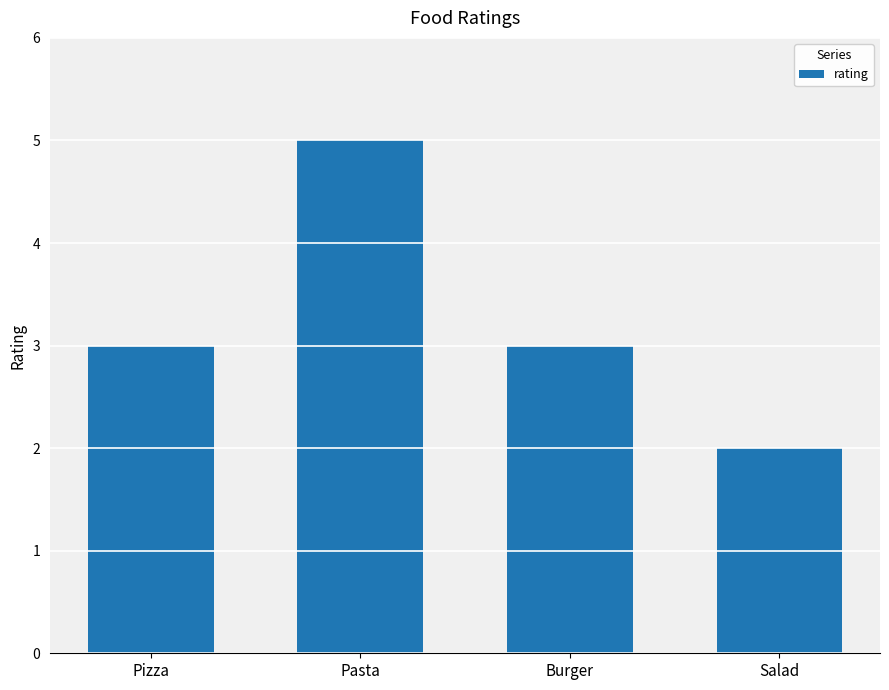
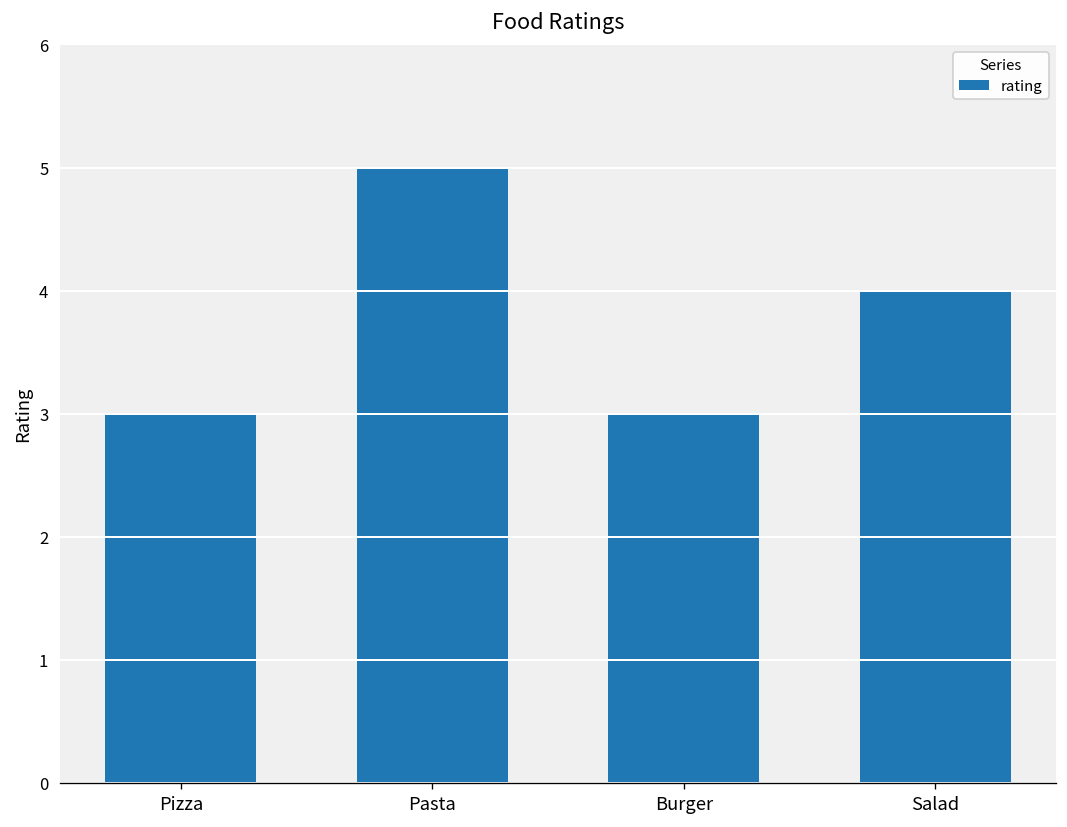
Salad: 2 -> 4
